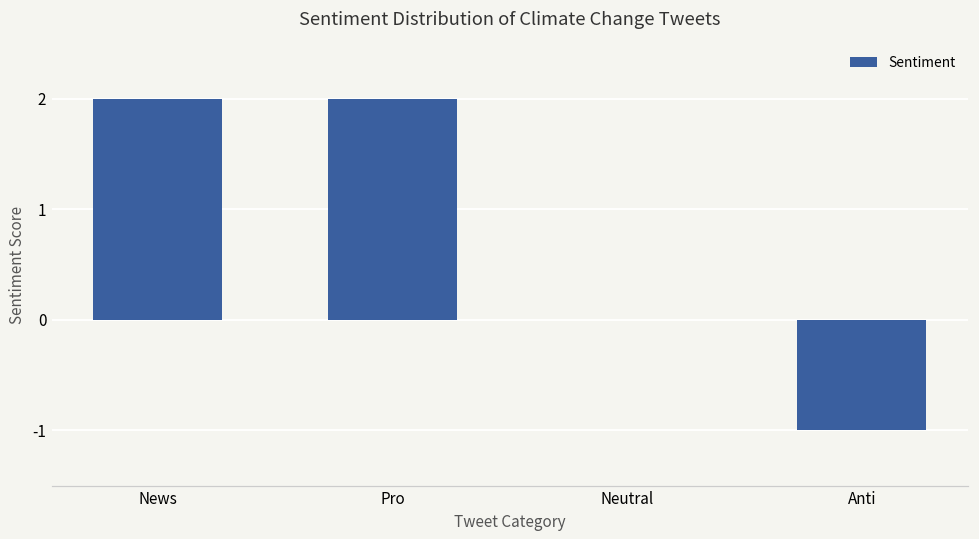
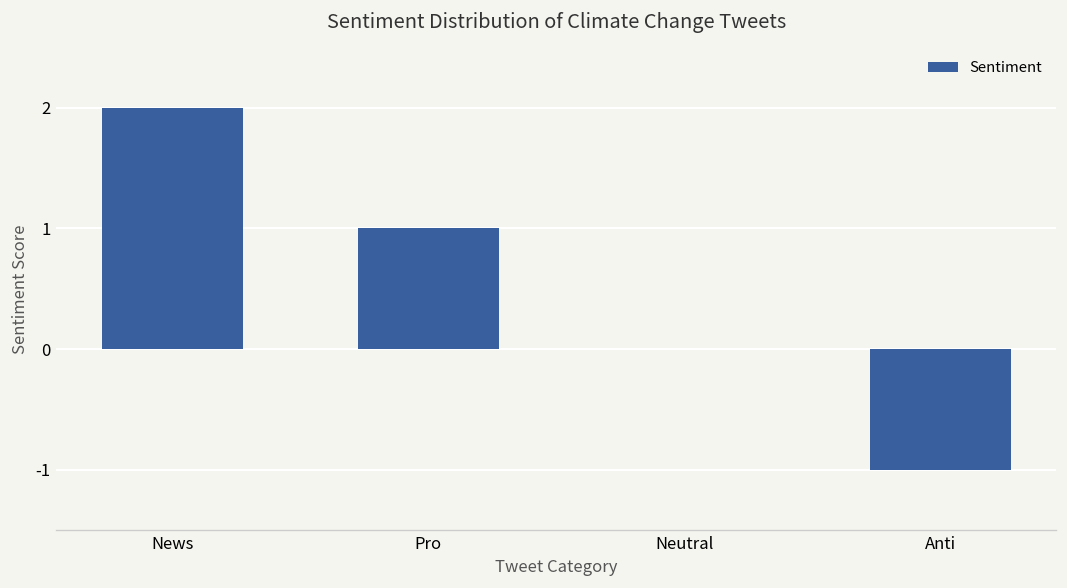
Pro: 2 -> 1
